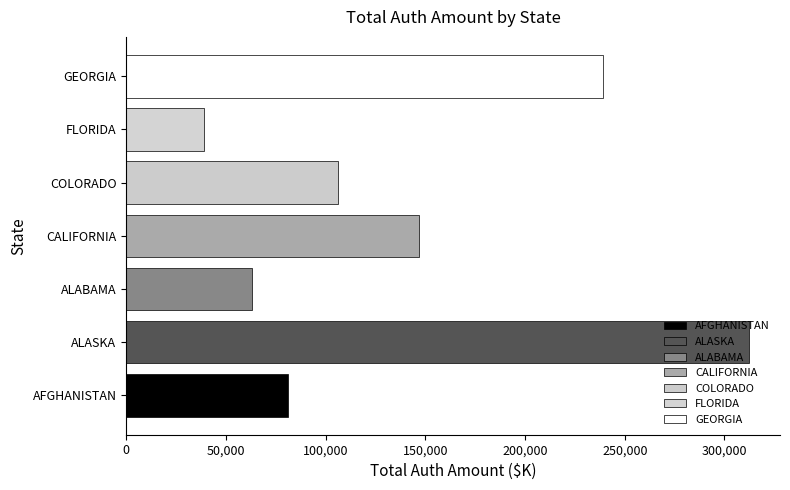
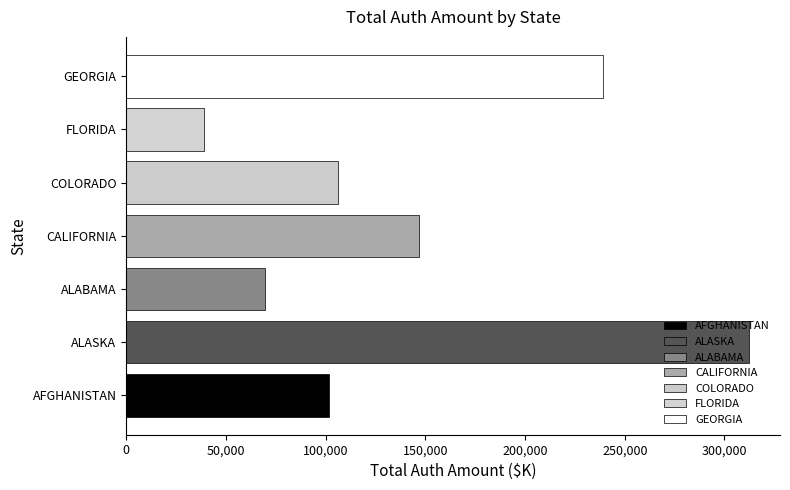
ALABAMA: 63,000 -> 70,000
AFGHANISTAN: 81,000 -> 102,000
